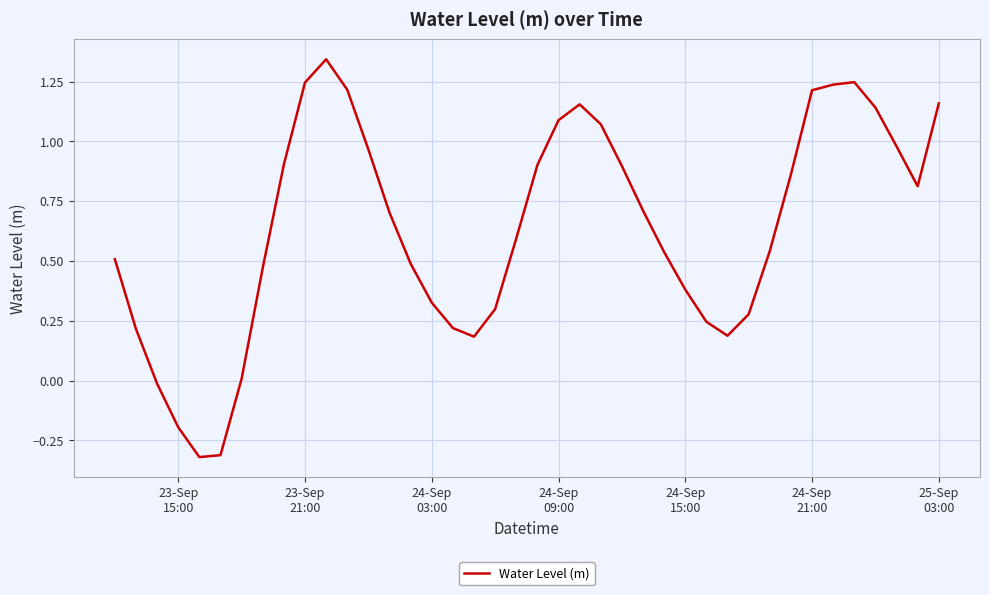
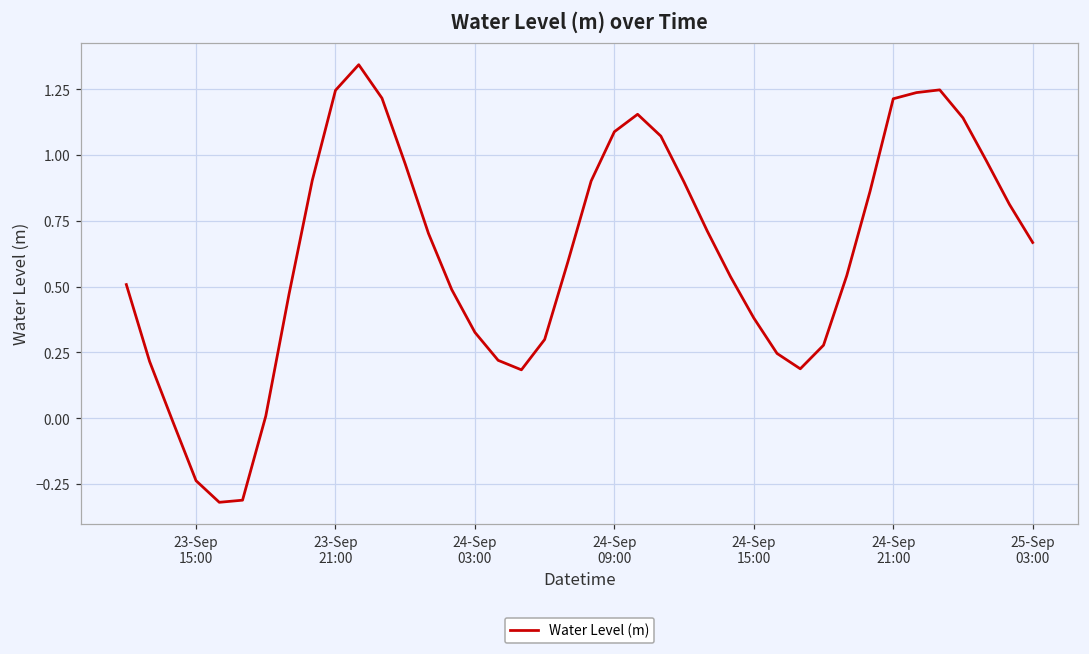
23-Sep 15:00: -0.19 -> -0.24
25-Sep 03:00: 1.16 -> 0.67
